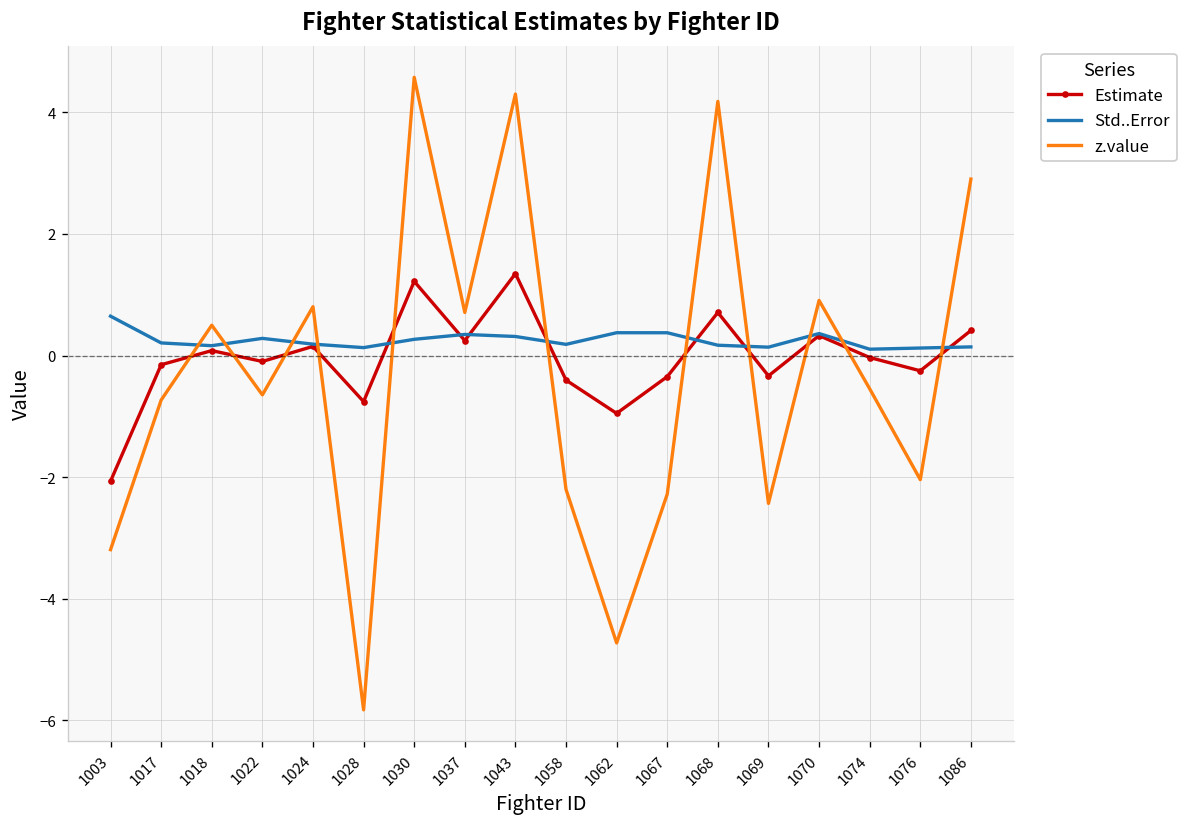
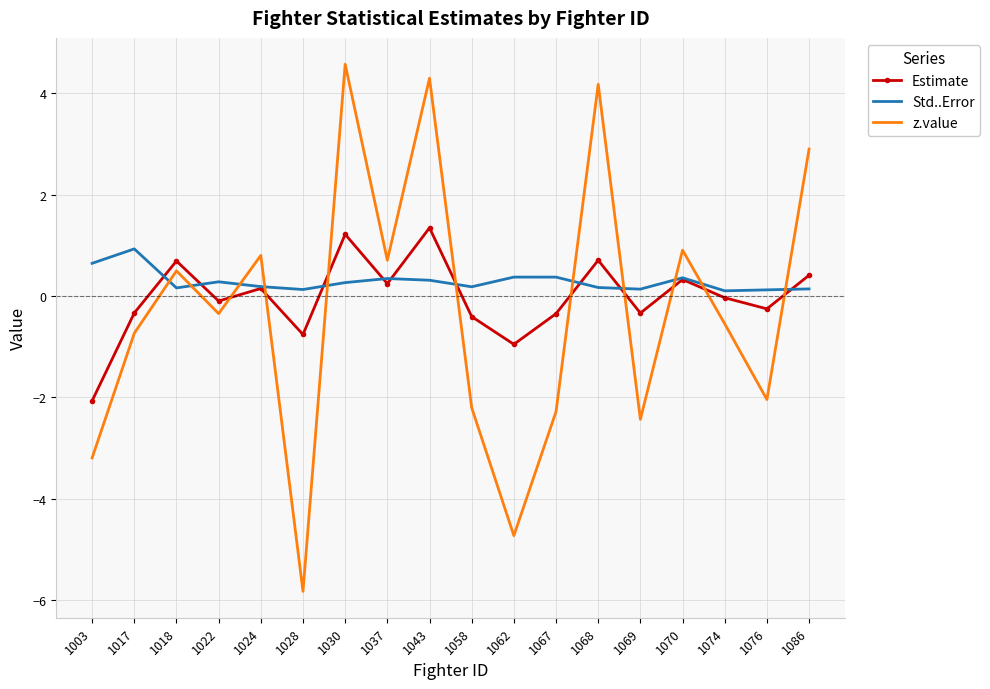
Estimate, 1017: -0.2 -> -0.3
Std..Error, 1017: 0.2 -> 0.9
Estimate, 1018: 0.1 -> 0.7
z.value, 1022: -0.6 -> -0.3
